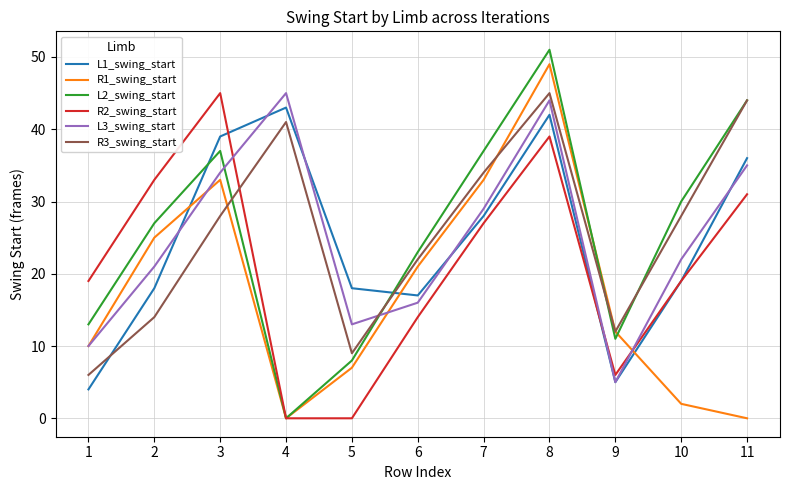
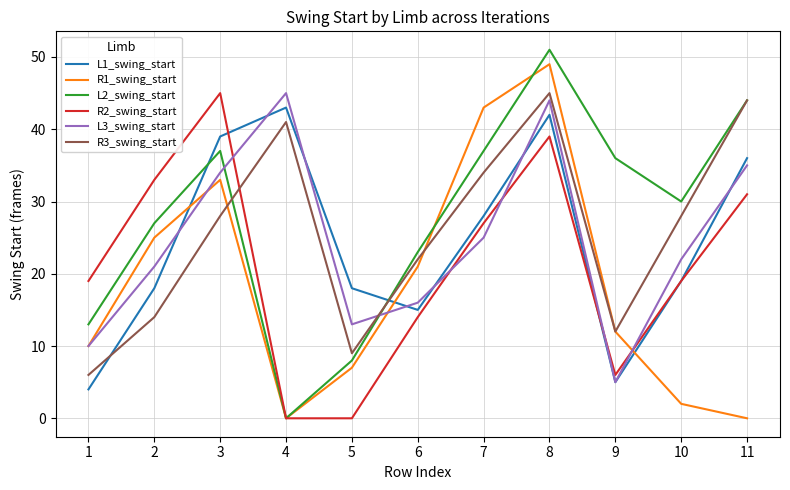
L1_swing_start, 6: 17 -> 15
R1_swing_start, 7: 33 -> 43
L3_swing_start, 7: 29 -> 25
L2_swing_start, 9: 11 -> 36
